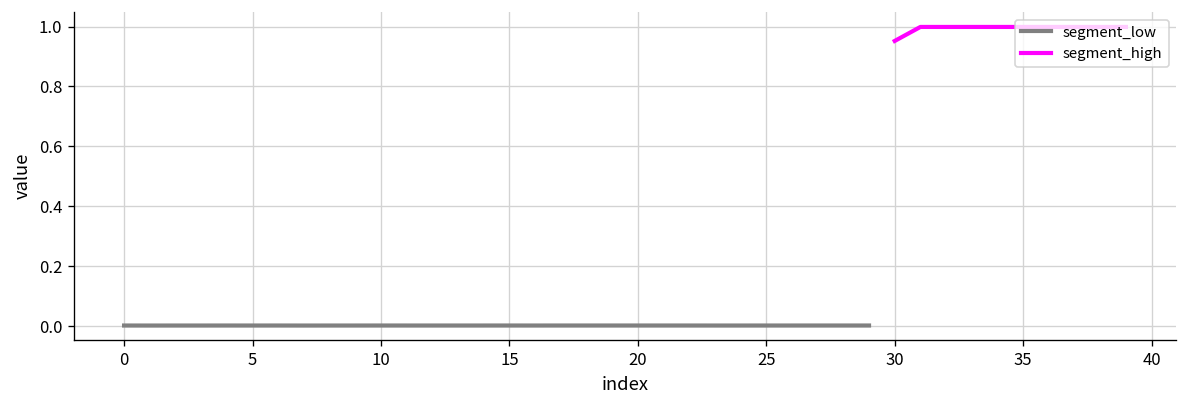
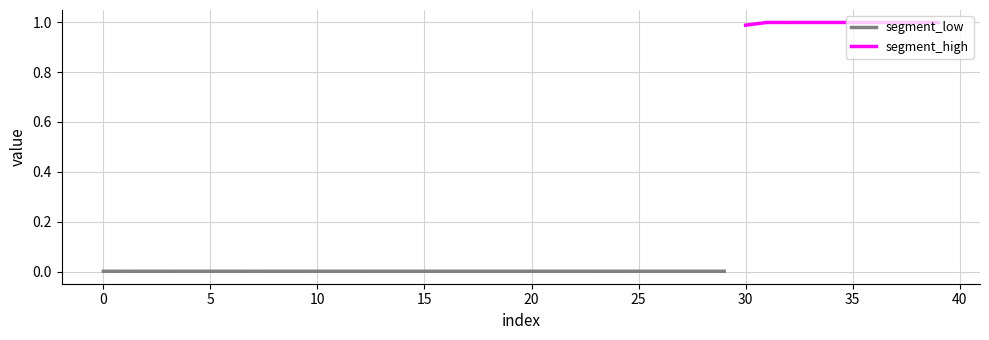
segment_high, 30: 0.95 -> 0.99
